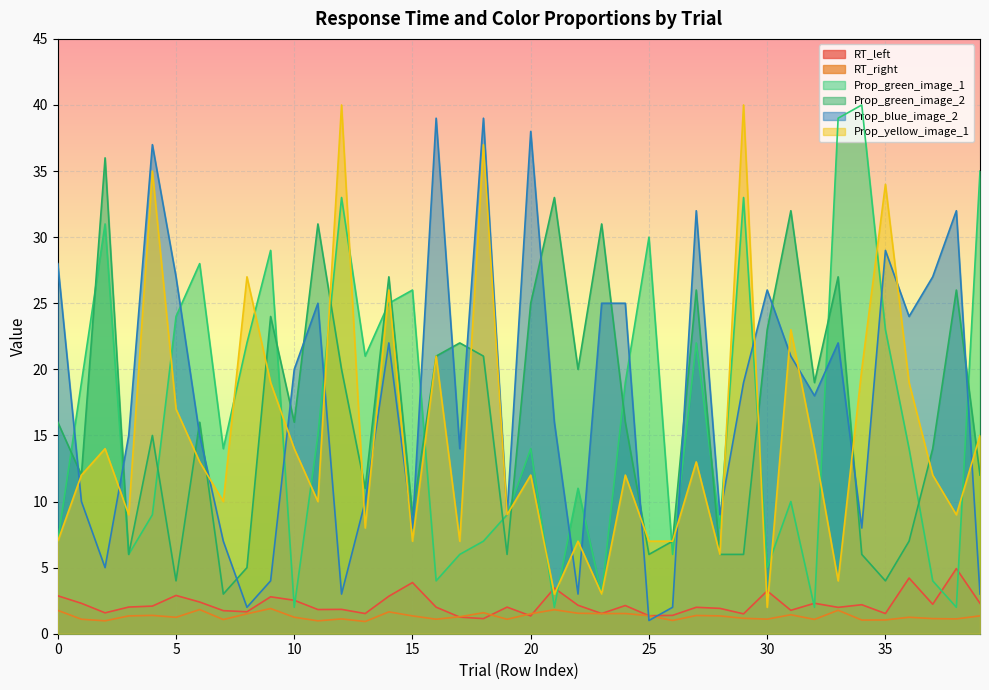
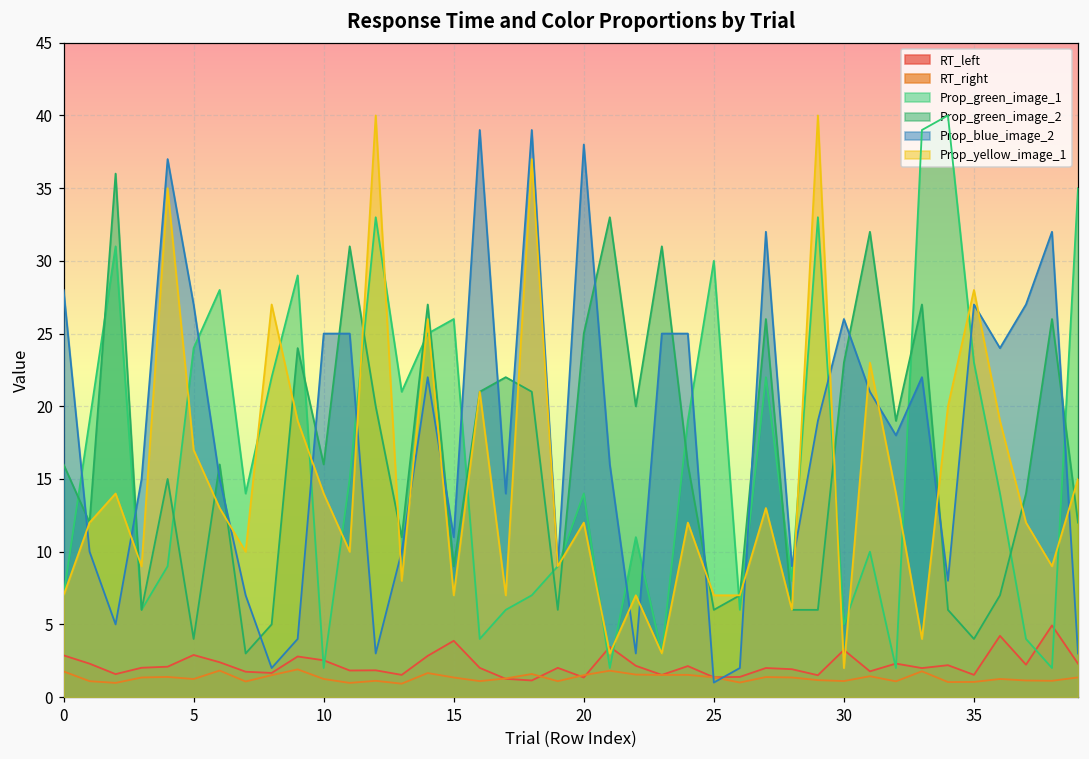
Prop_blue_image_2, 10: 20 -> 25
Prop_blue_image_2, 15: 8 -> 11
Prop_blue_image_2, 35: 29 -> 27
Prop_yellow_image_1, 35: 34 -> 28
